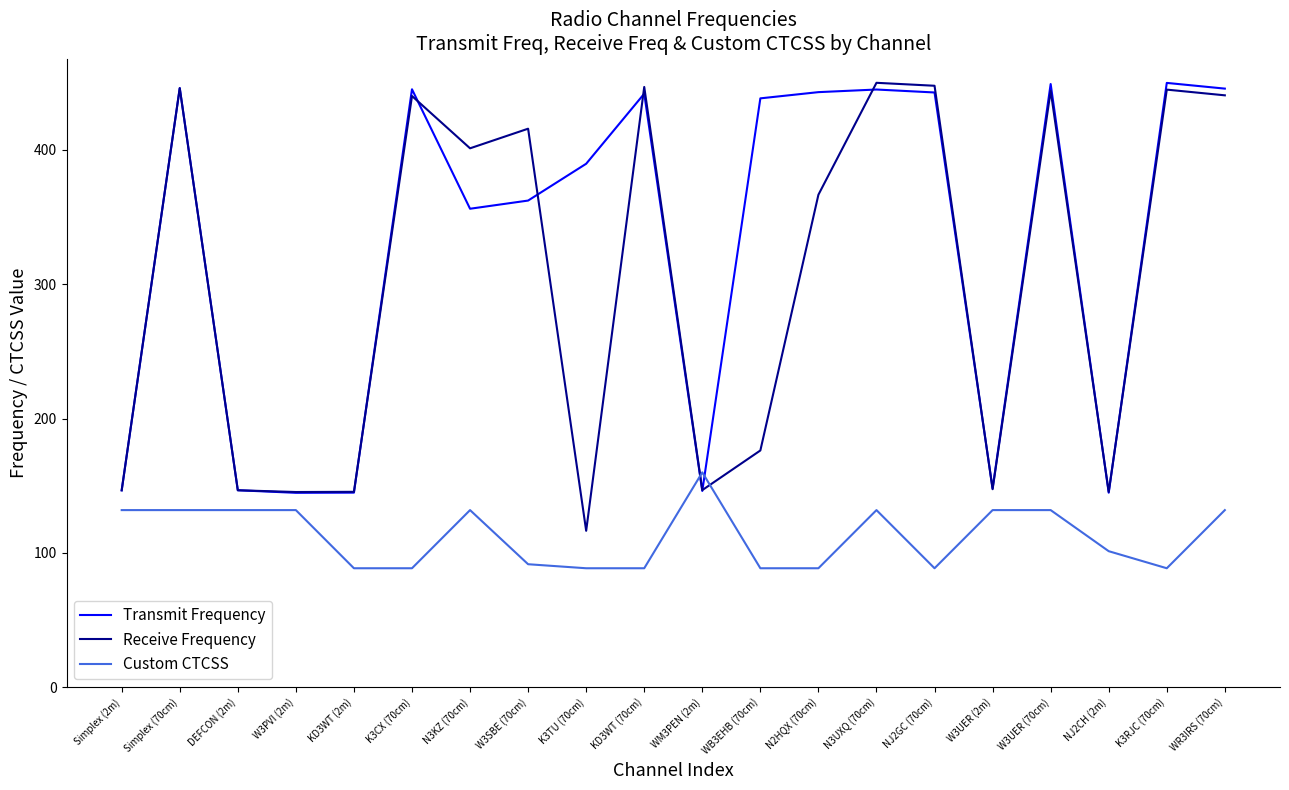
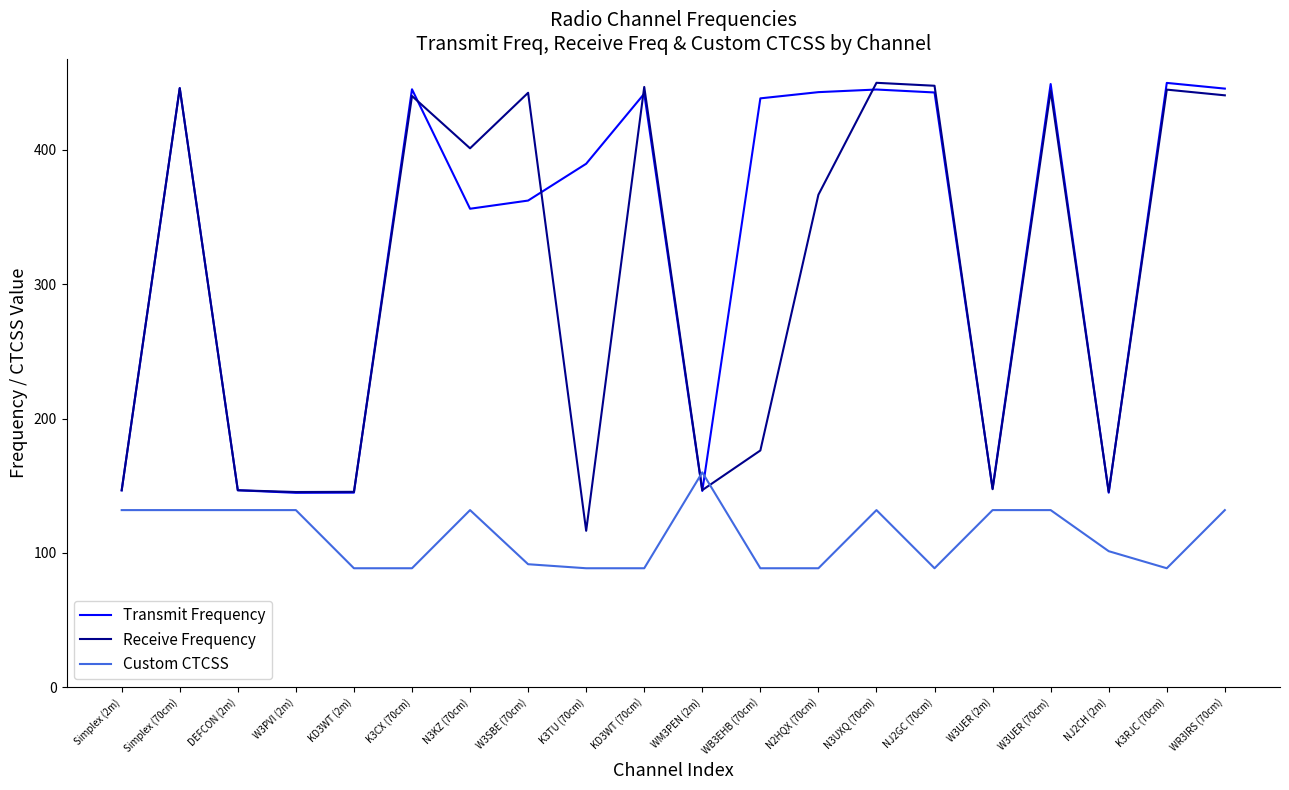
Receive Frequency, W3SBE (70cm): 416 -> 443
